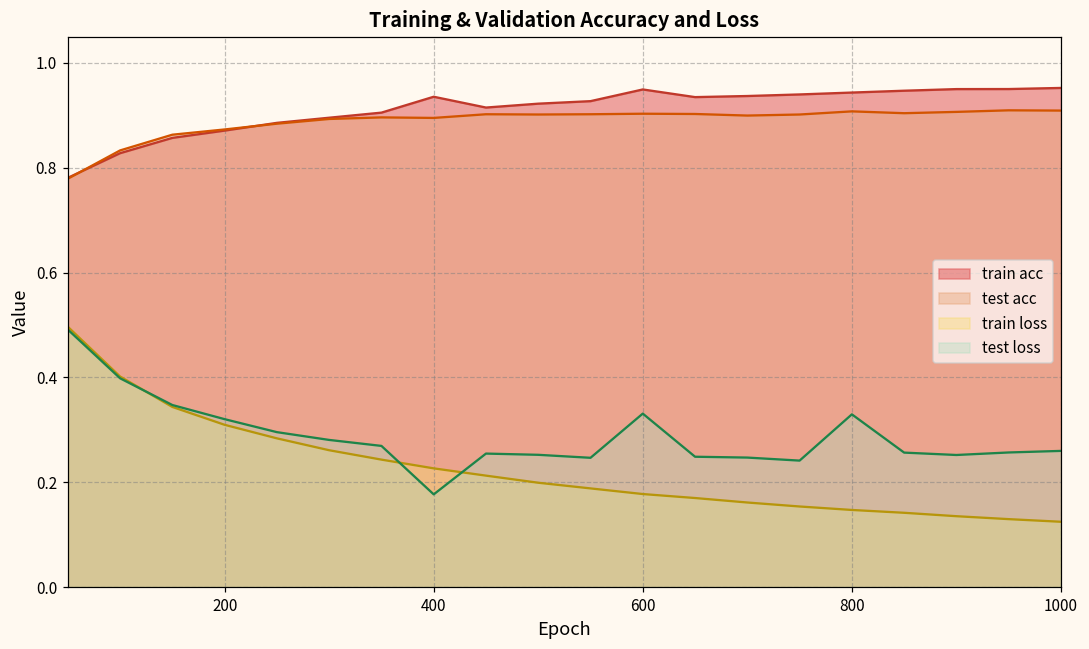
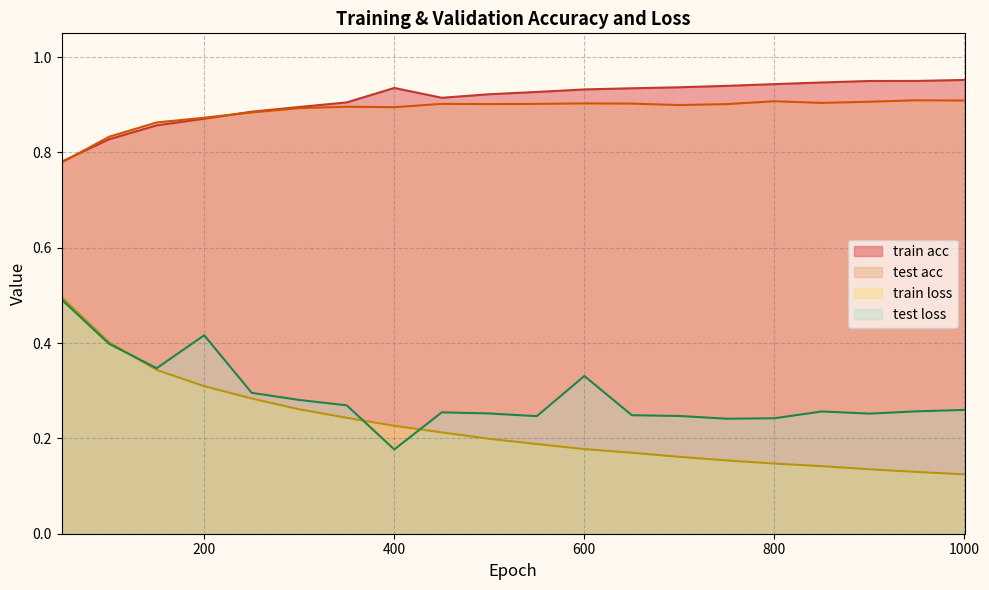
test loss, 200: 0.32 -> 0.42
train acc, 600: 0.95 -> 0.93
test loss, 800: 0.33 -> 0.24
